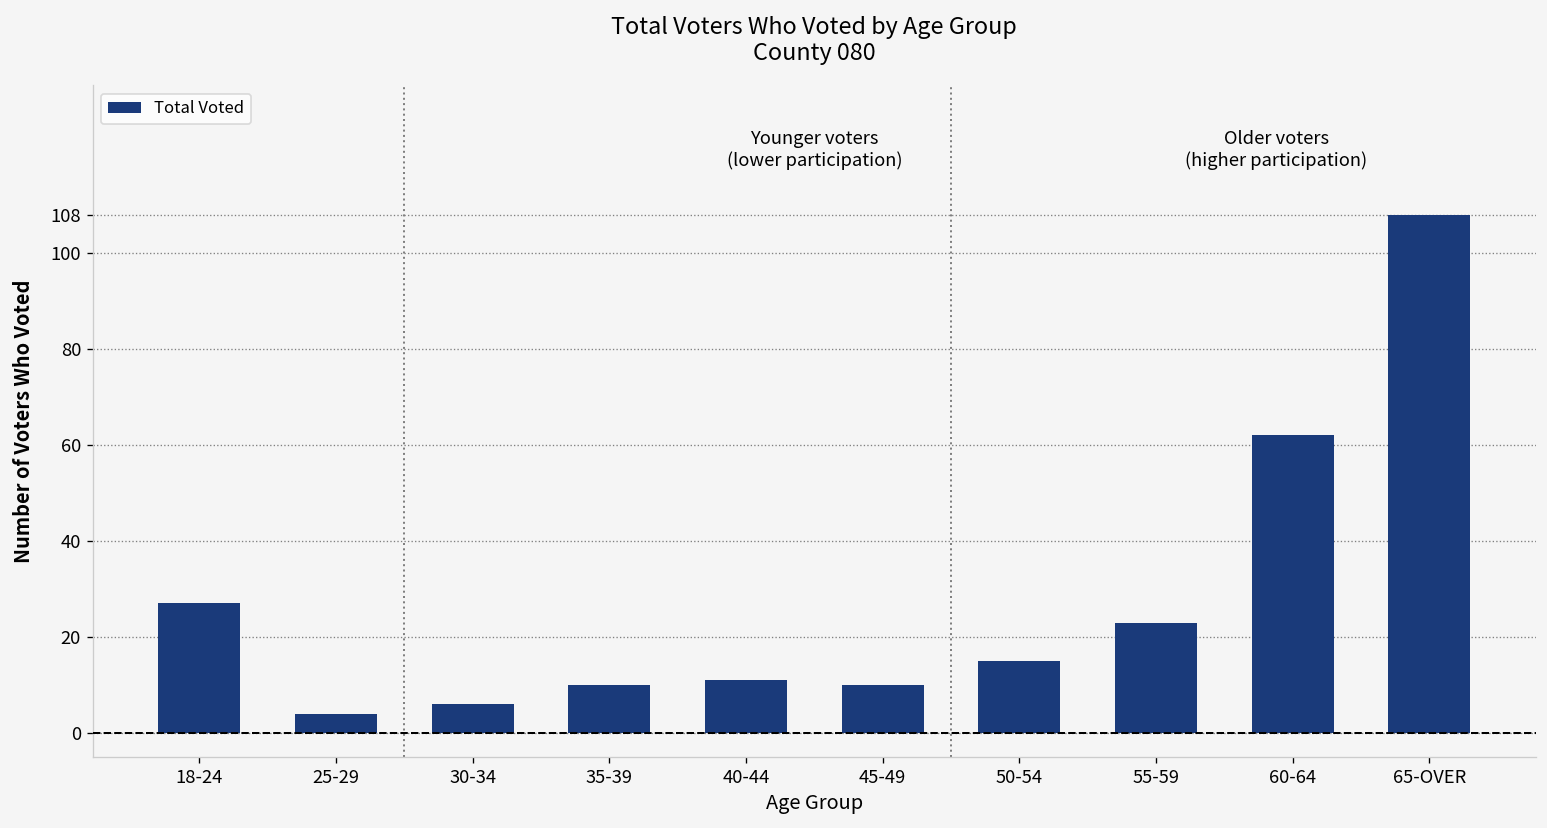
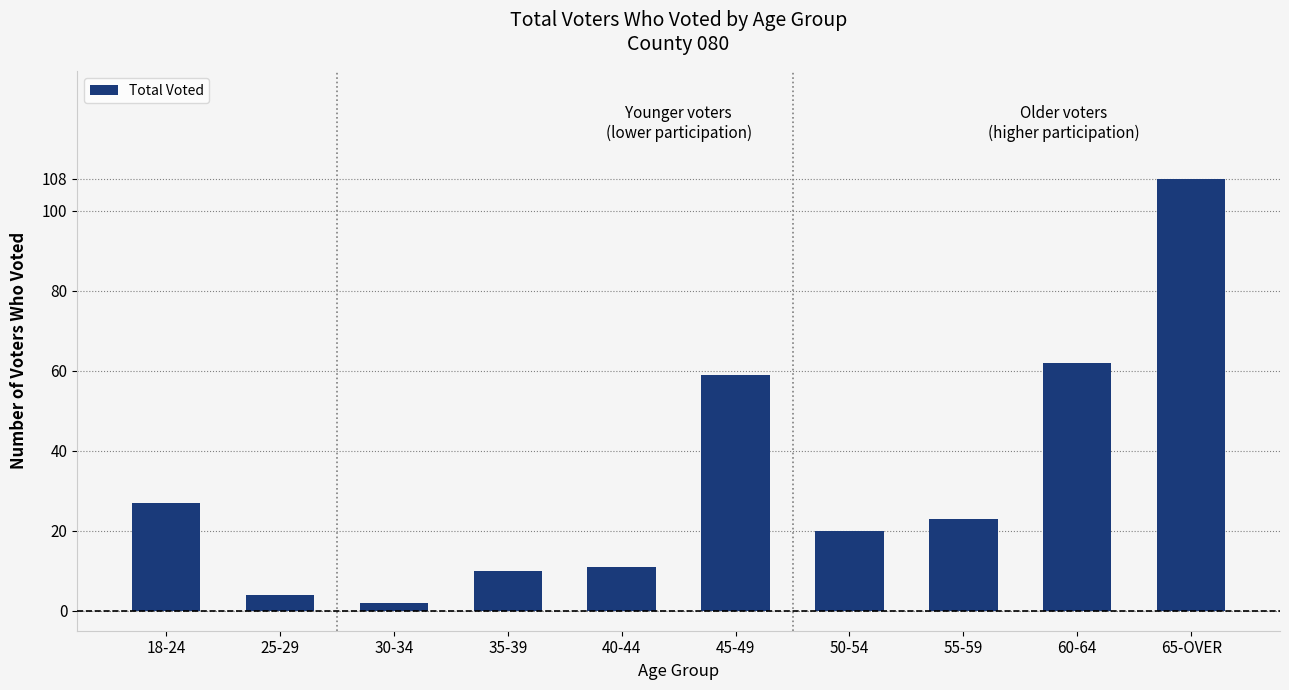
30-34: 6 -> 2
45-49: 10 -> 59
50-54: 15 -> 20
